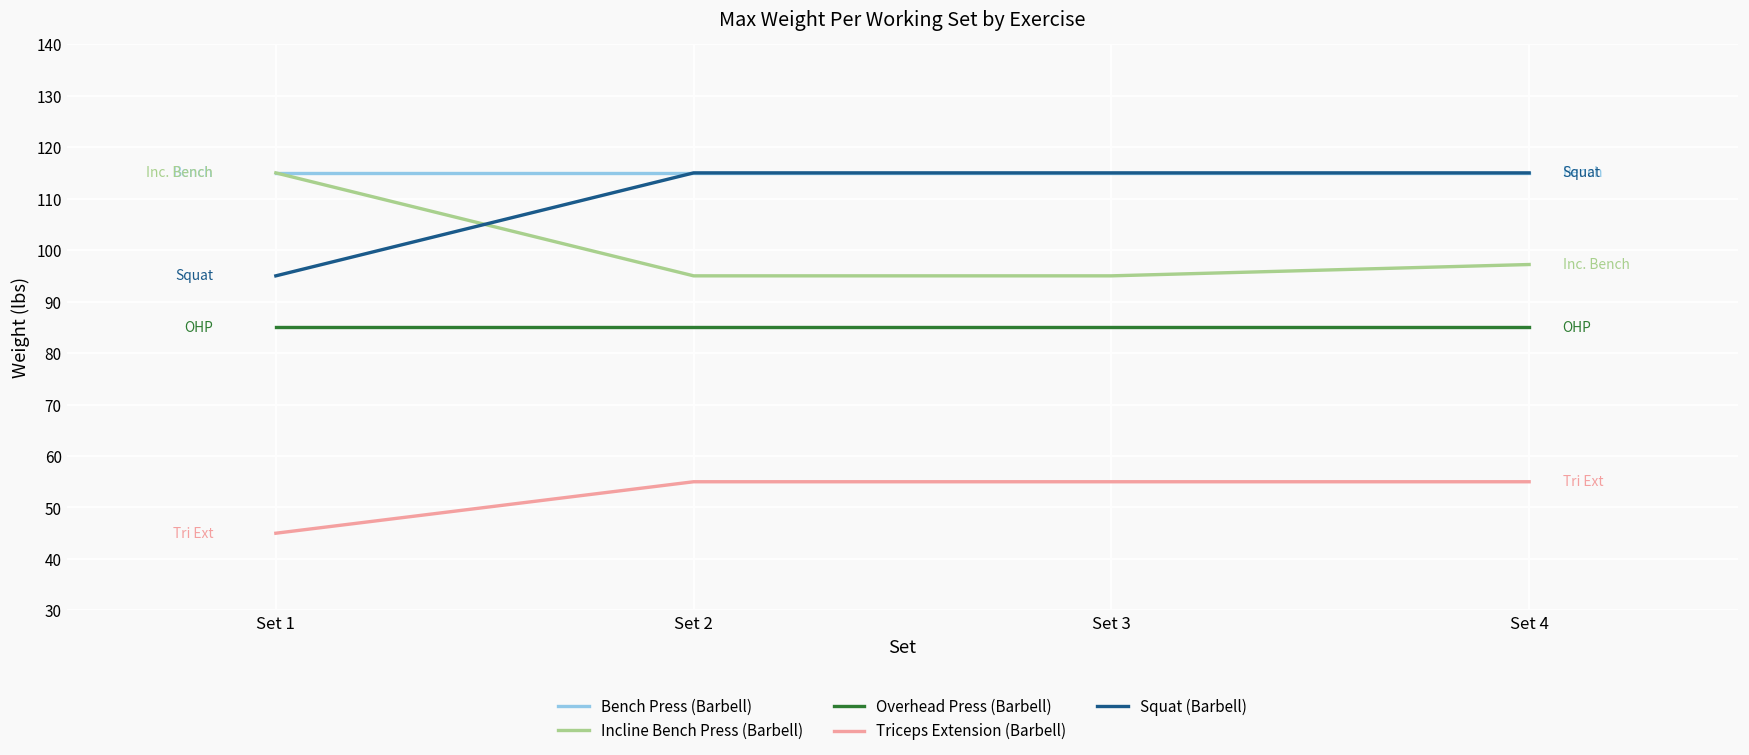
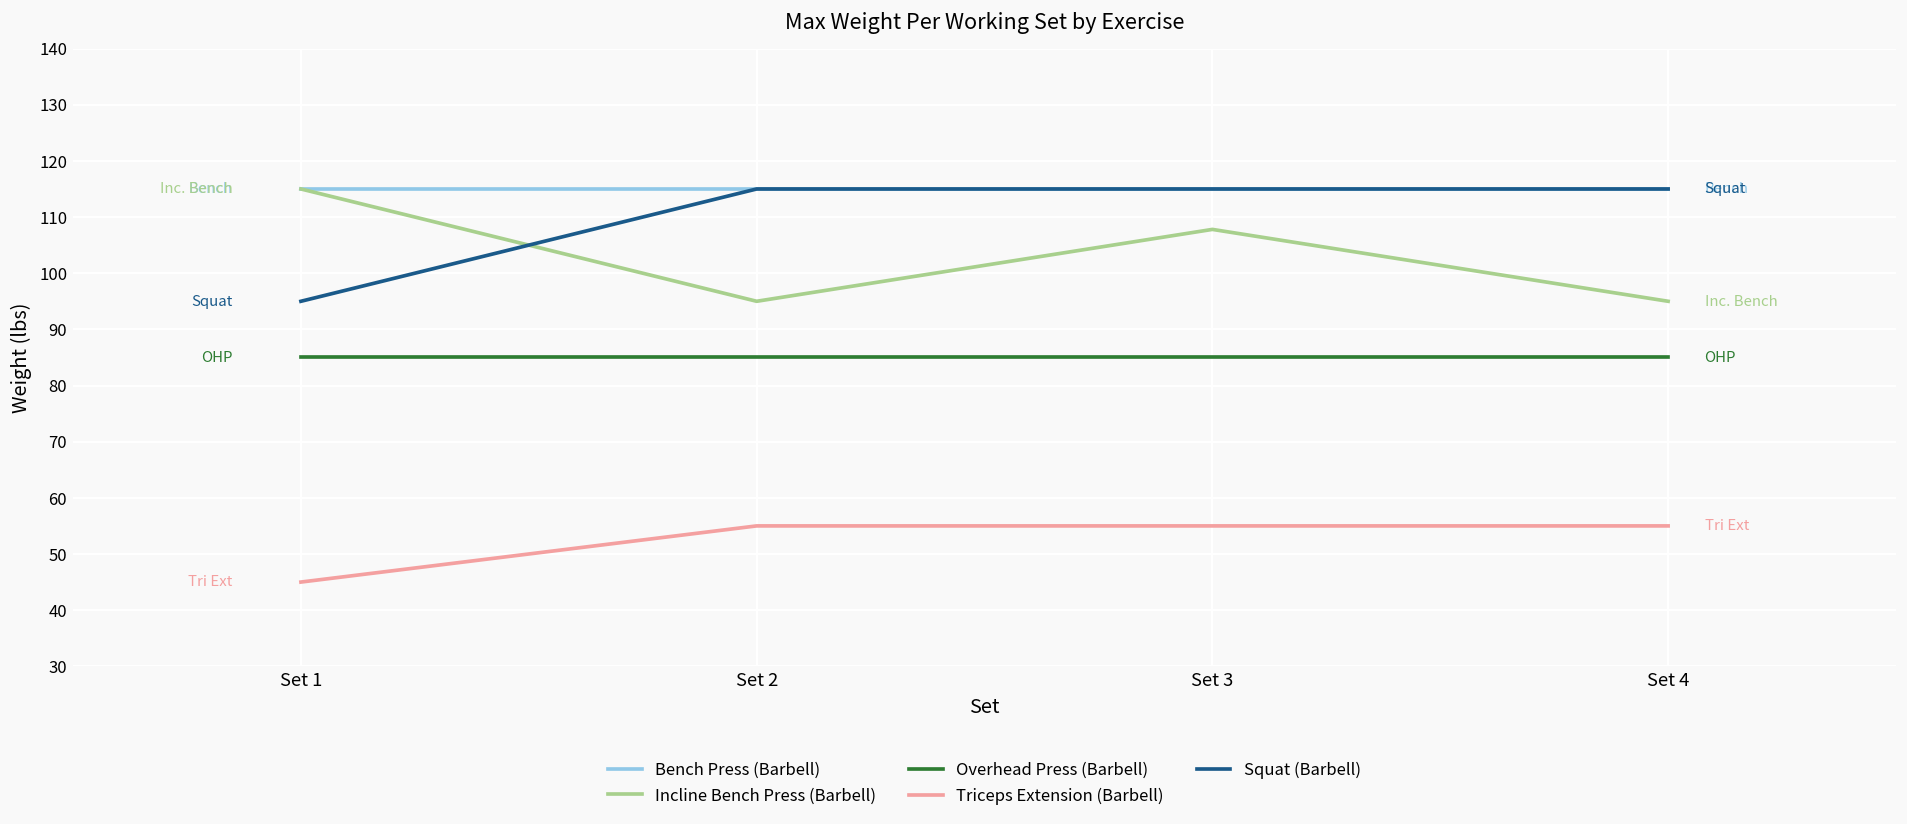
Incline Bench Press (Barbell), Set 3: 95 -> 108
Incline Bench Press (Barbell), Set 4: 97 -> 95
